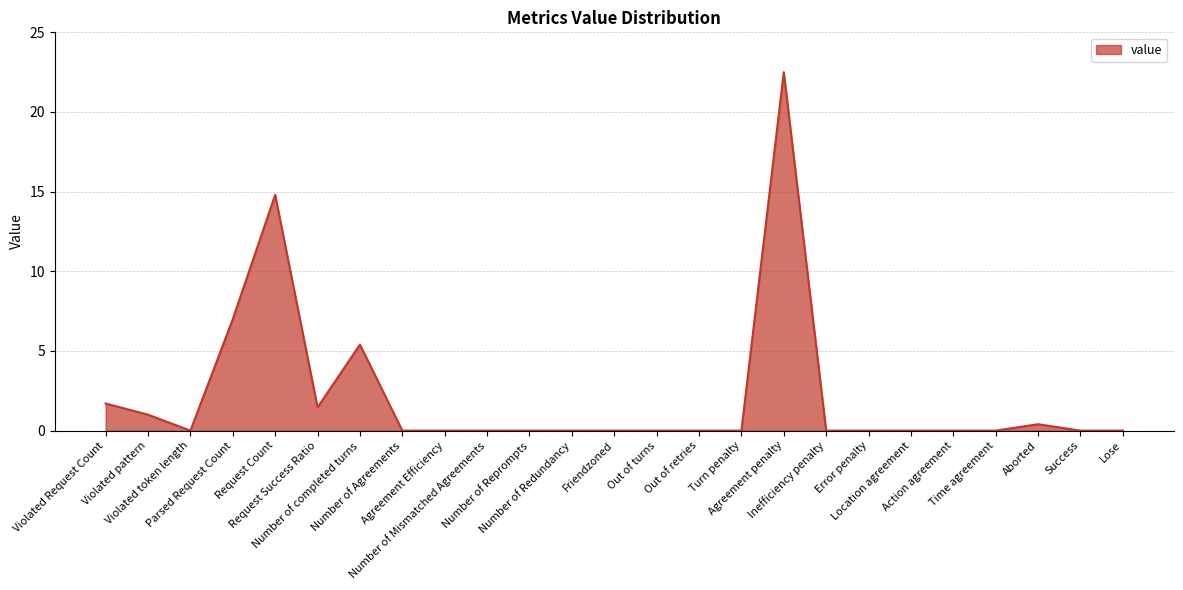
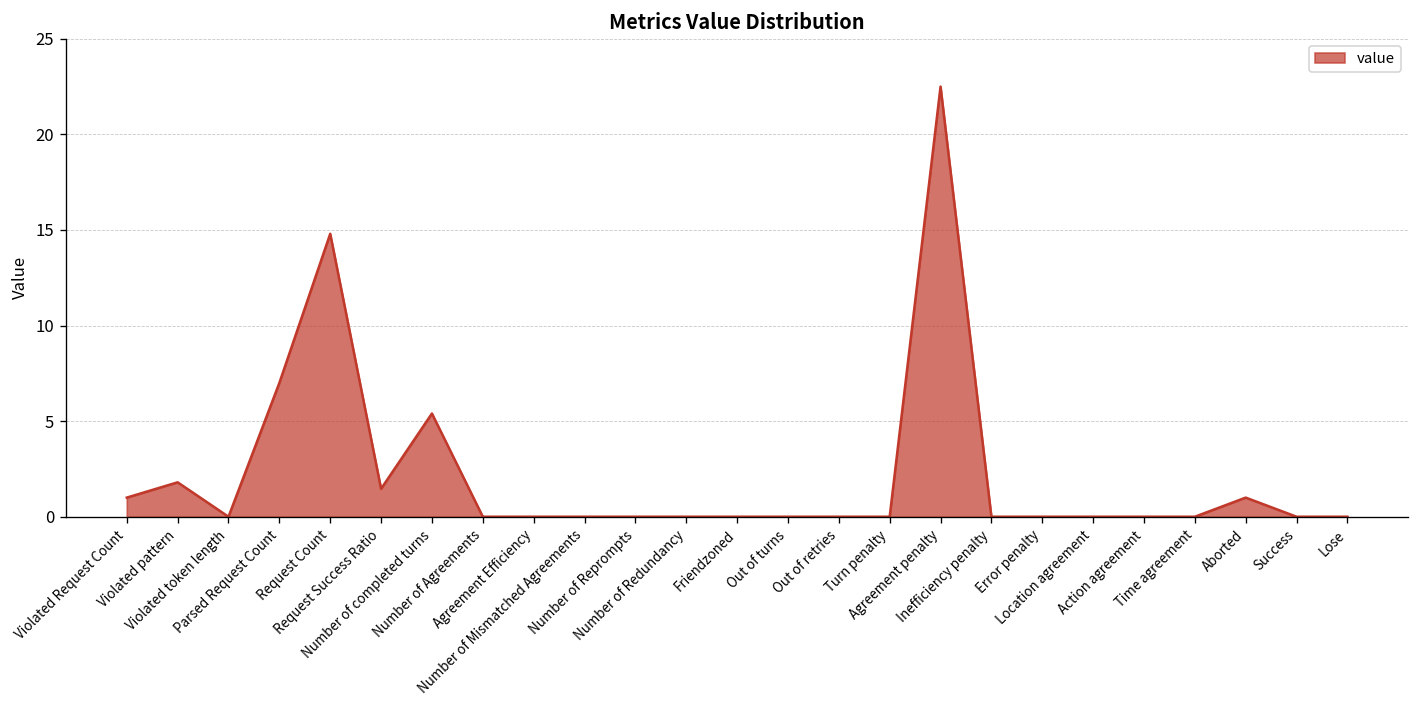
Violated Request Count: 1.7 -> 1.0
Violated pattern: 1.0 -> 1.8
Aborted: 0.4 -> 1.0
